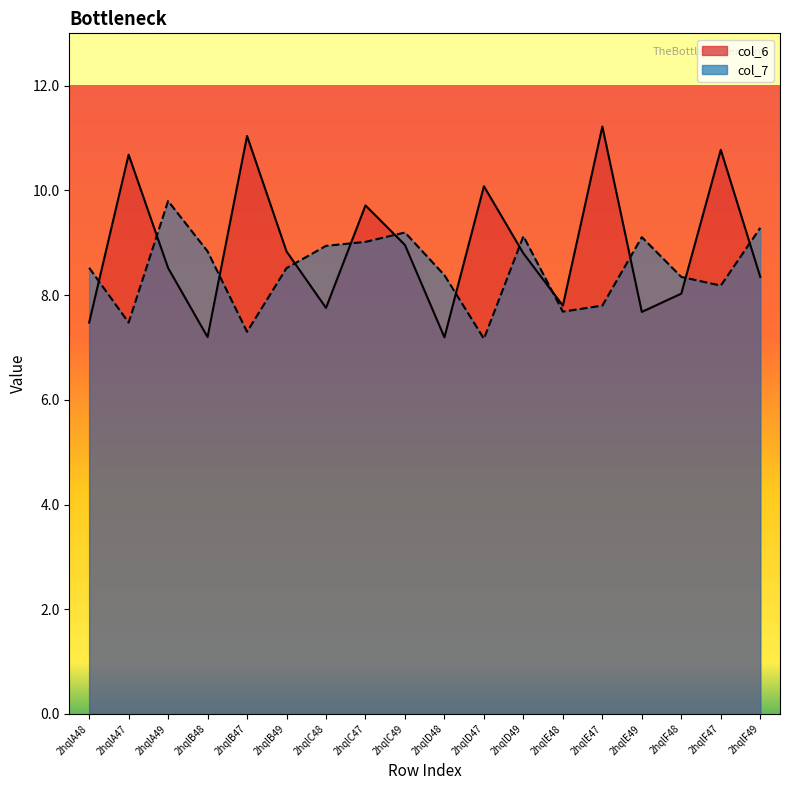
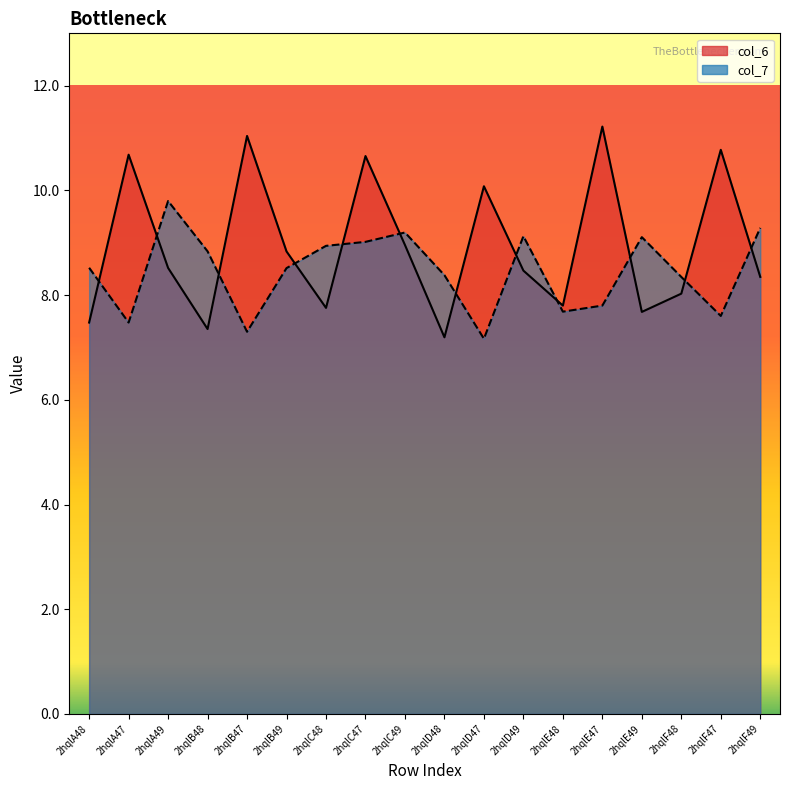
col_6, 2hqlB48: 7.2 -> 7.4
col_6, 2hqlC47: 9.7 -> 10.7
col_6, 2hqlD49: 8.8 -> 8.5
col_7, 2hqlF47: 8.2 -> 7.6
